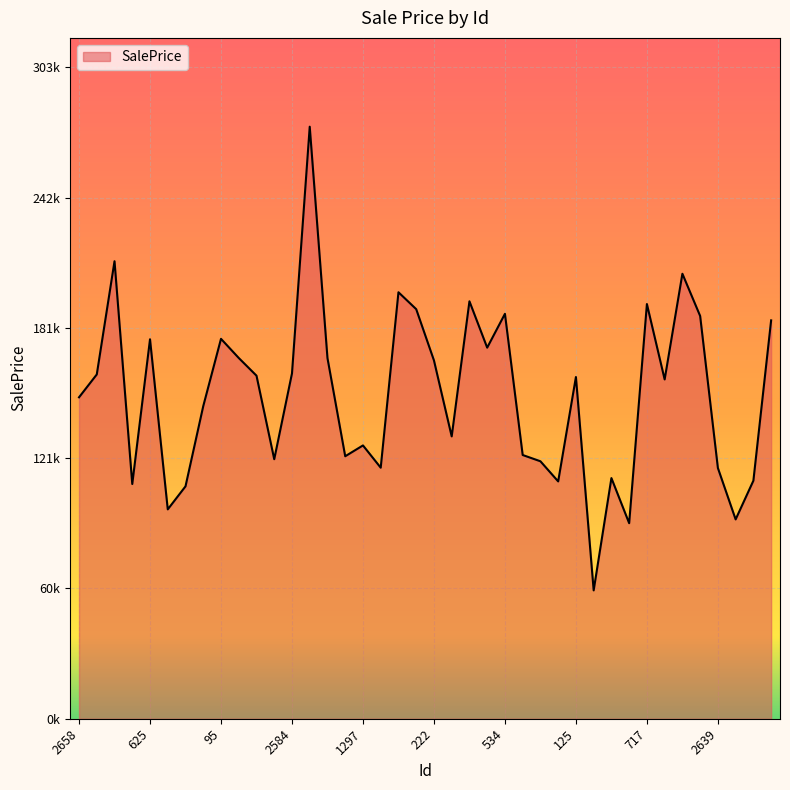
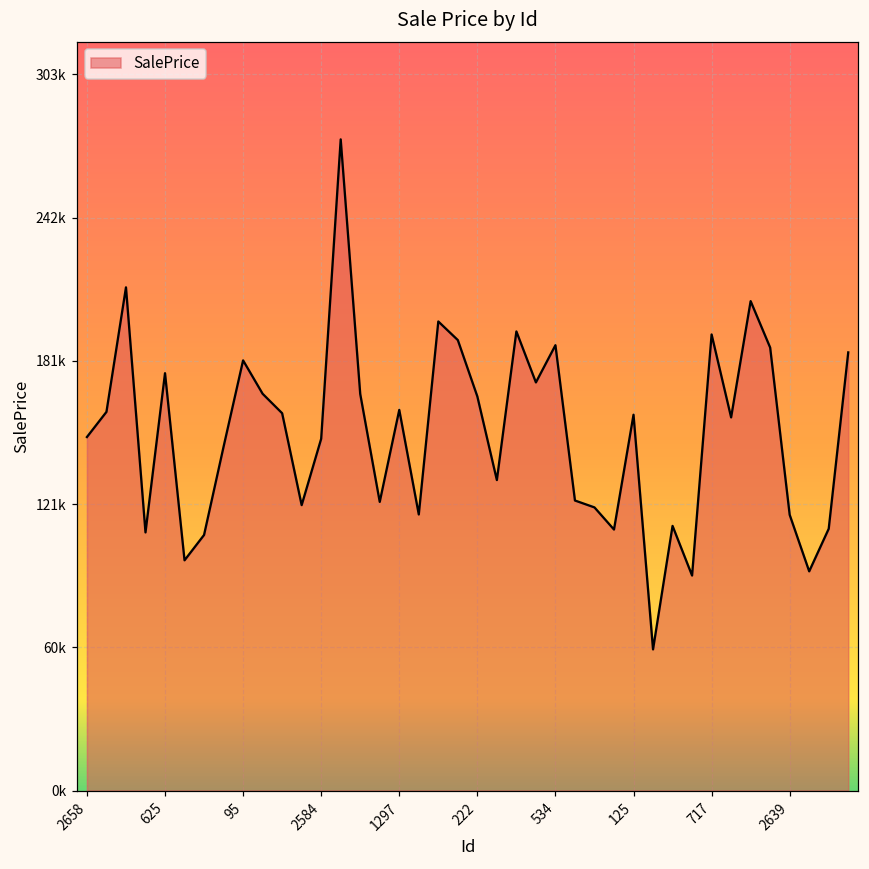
95: 177000 -> 182000
2584: 161000 -> 149000
1297: 127000 -> 161000
